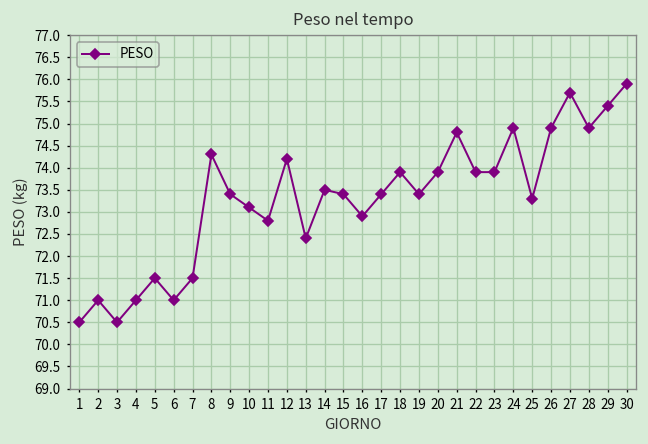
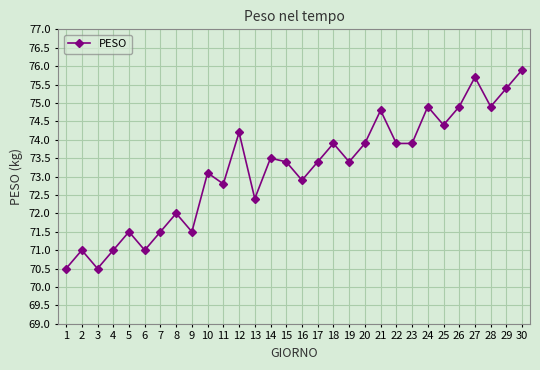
8: 74.3 -> 72.0
9: 73.4 -> 71.5
25: 73.3 -> 74.4
